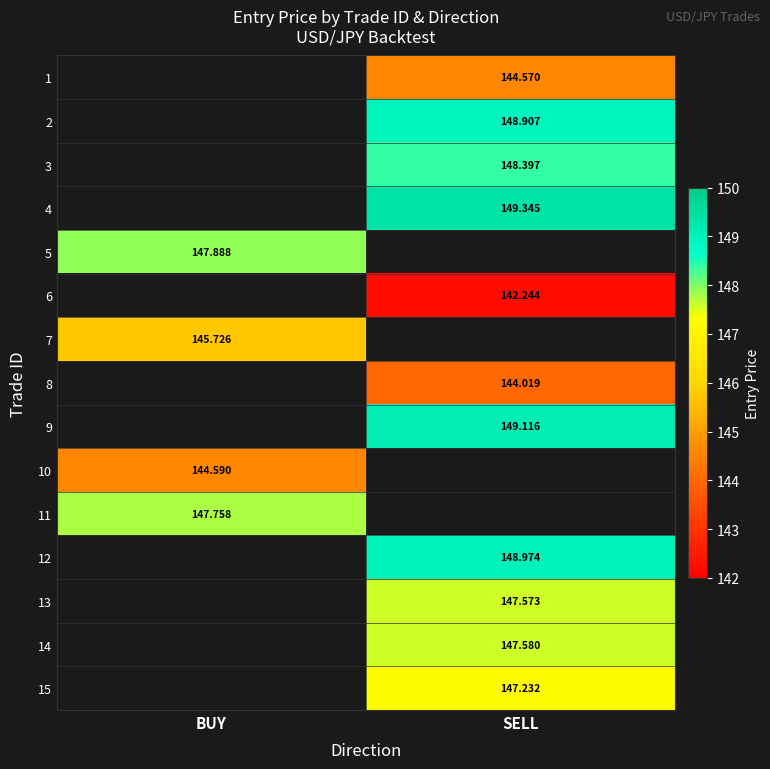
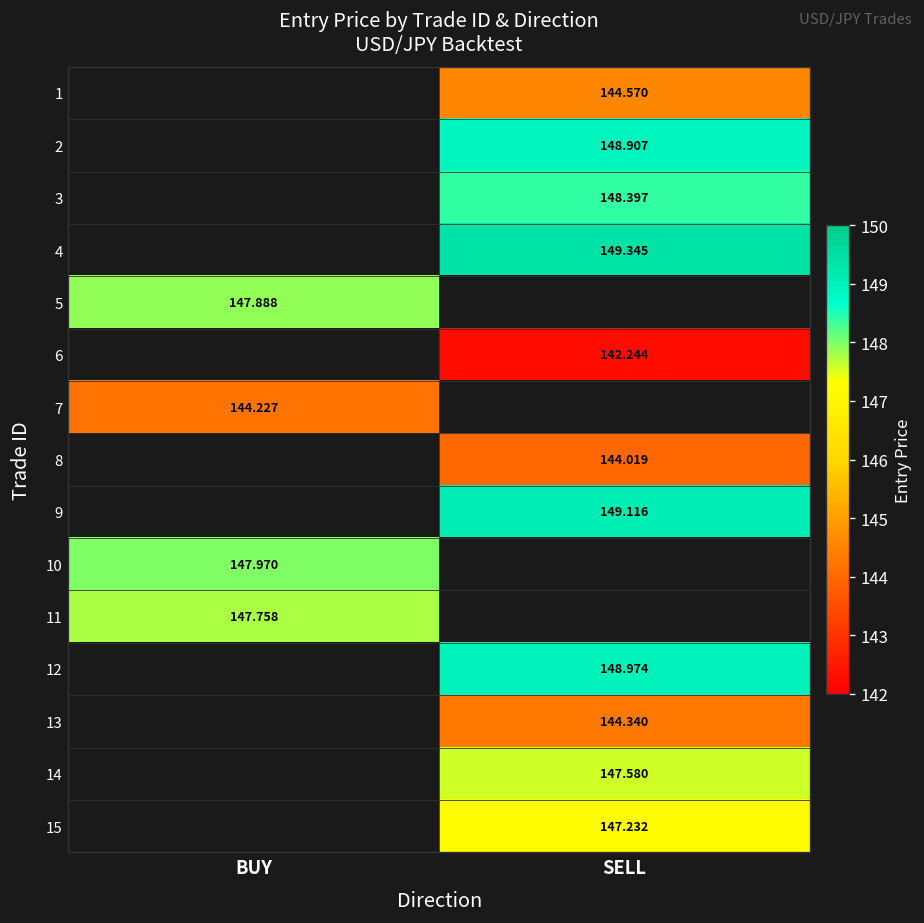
7, BUY: 145.726 -> 144.227
10, BUY: 144.590 -> 147.970
13, SELL: 147.573 -> 144.340
